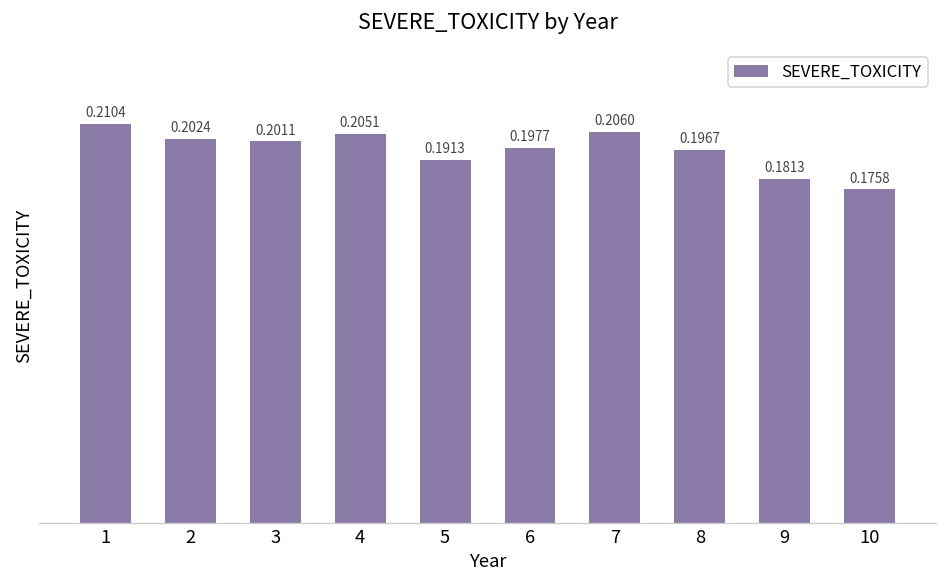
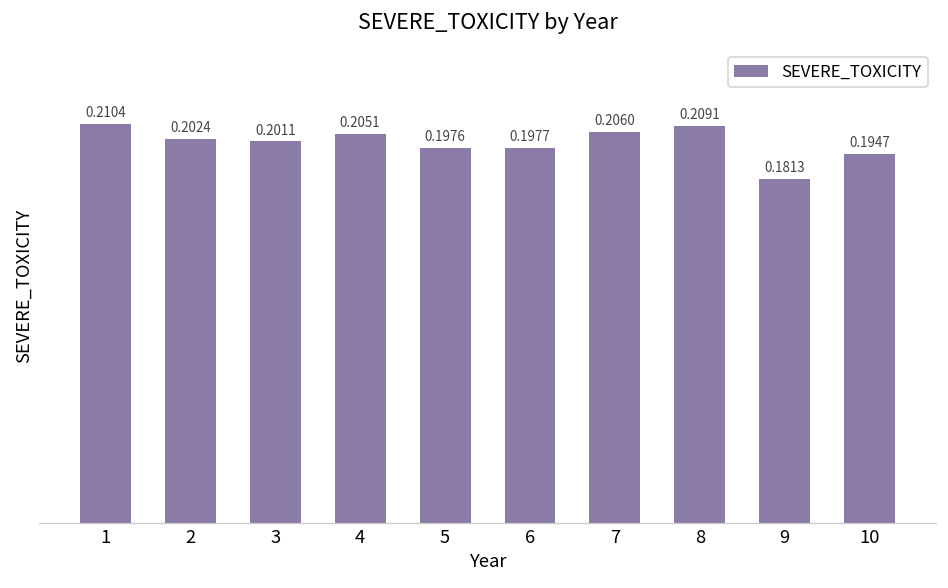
5: 0.1913 -> 0.1976
8: 0.1967 -> 0.2091
10: 0.1758 -> 0.1947
